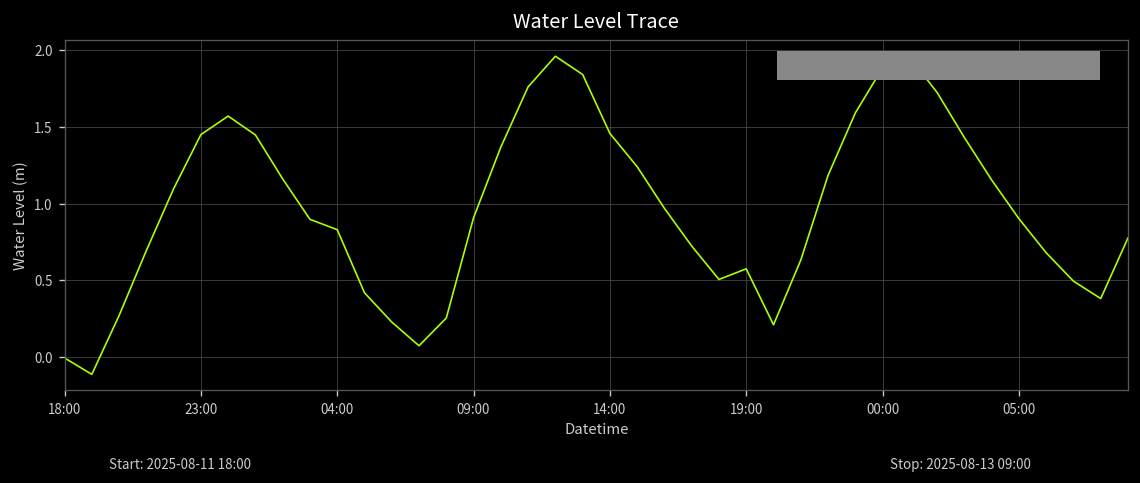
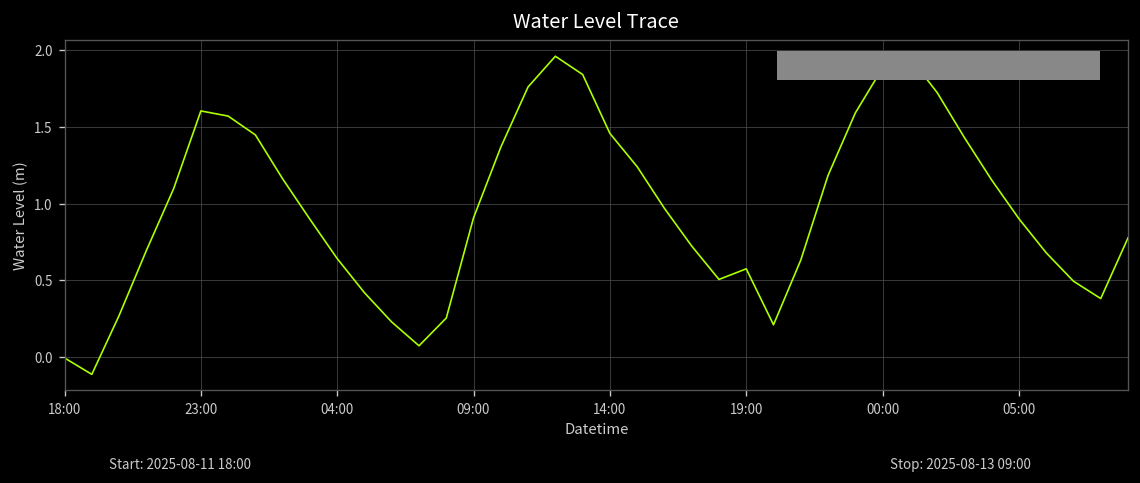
23:00: 1.45 -> 1.60
04:00: 0.83 -> 0.64
